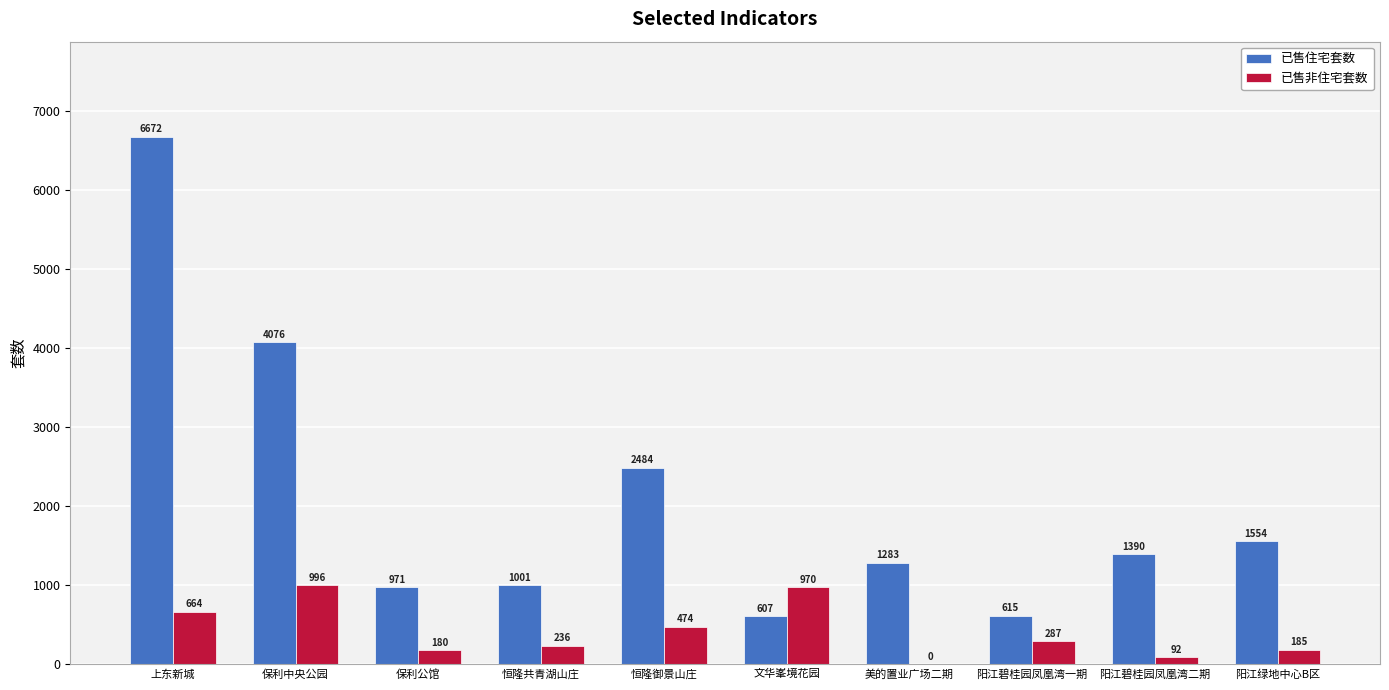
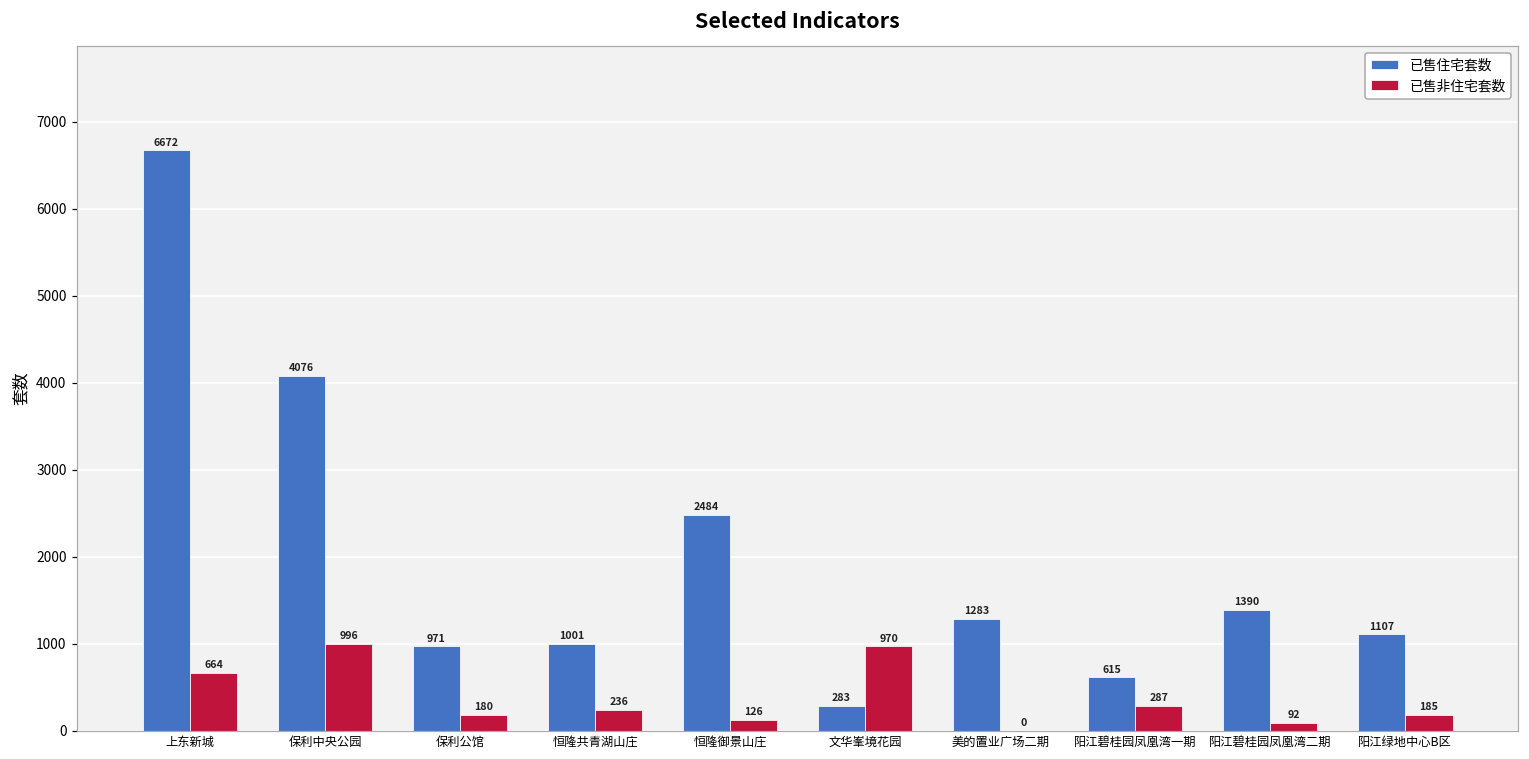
已售非住宅套数, 恒隆御景山庄: 474 -> 126
已售住宅套数, 文华峯境花园: 607 -> 283
已售住宅套数, 阳江绿地中心B区: 1554 -> 1107
